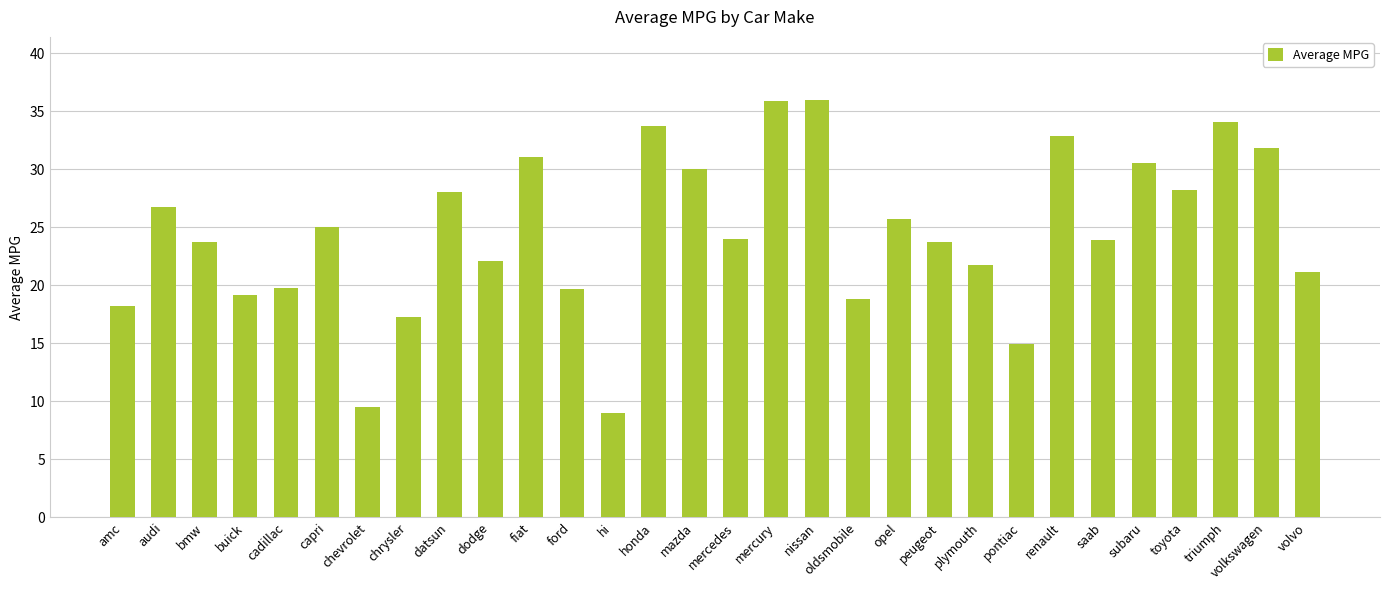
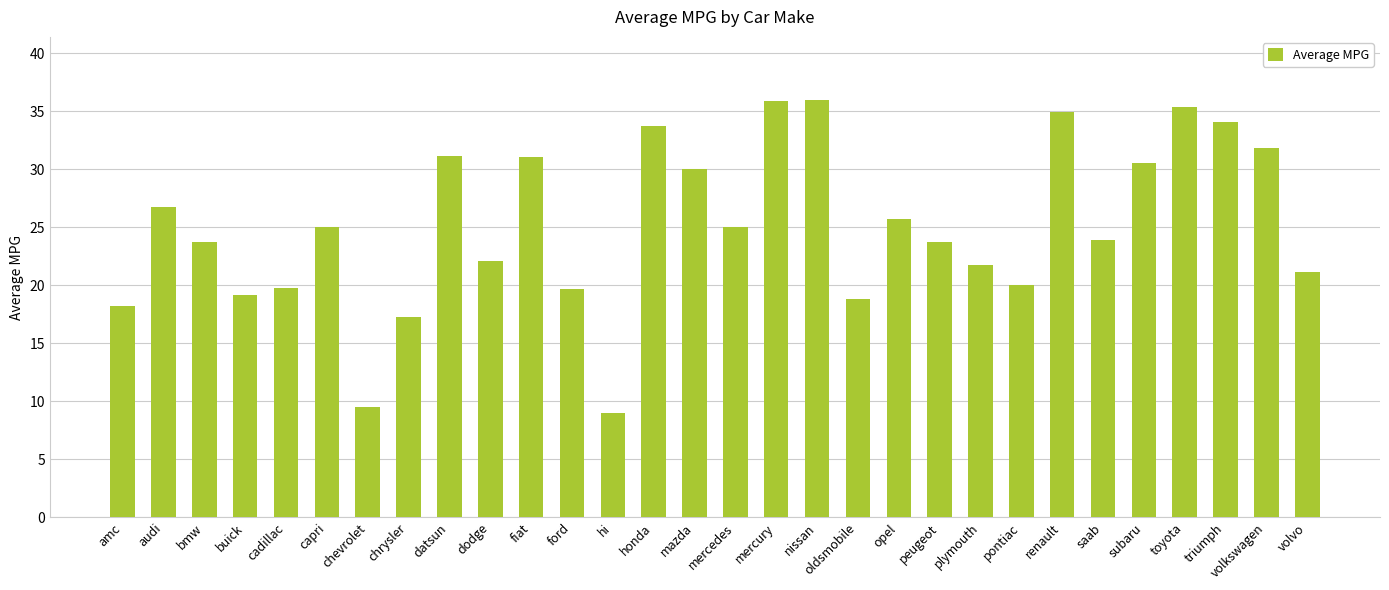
datsun: 28.0 -> 31.1
mercedes: 24.0 -> 25.0
pontiac: 14.9 -> 20.0
renault: 32.9 -> 34.9
toyota: 28.2 -> 35.3
